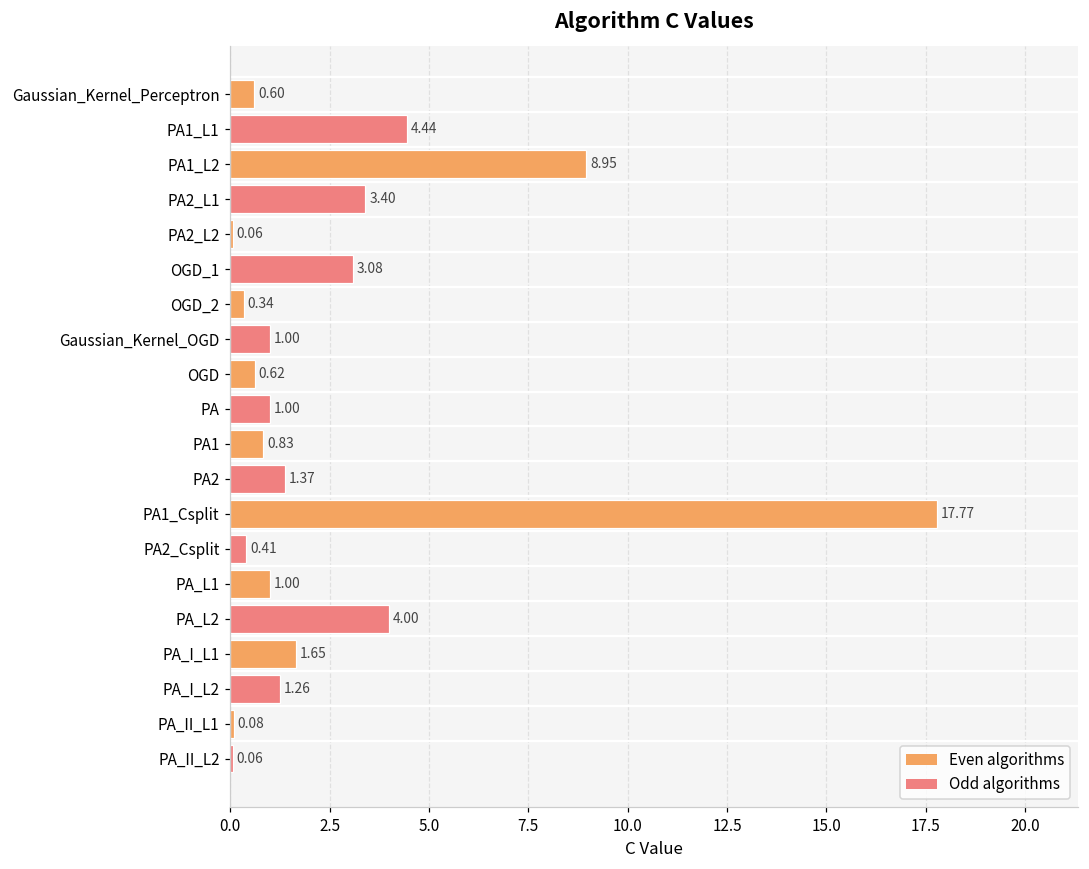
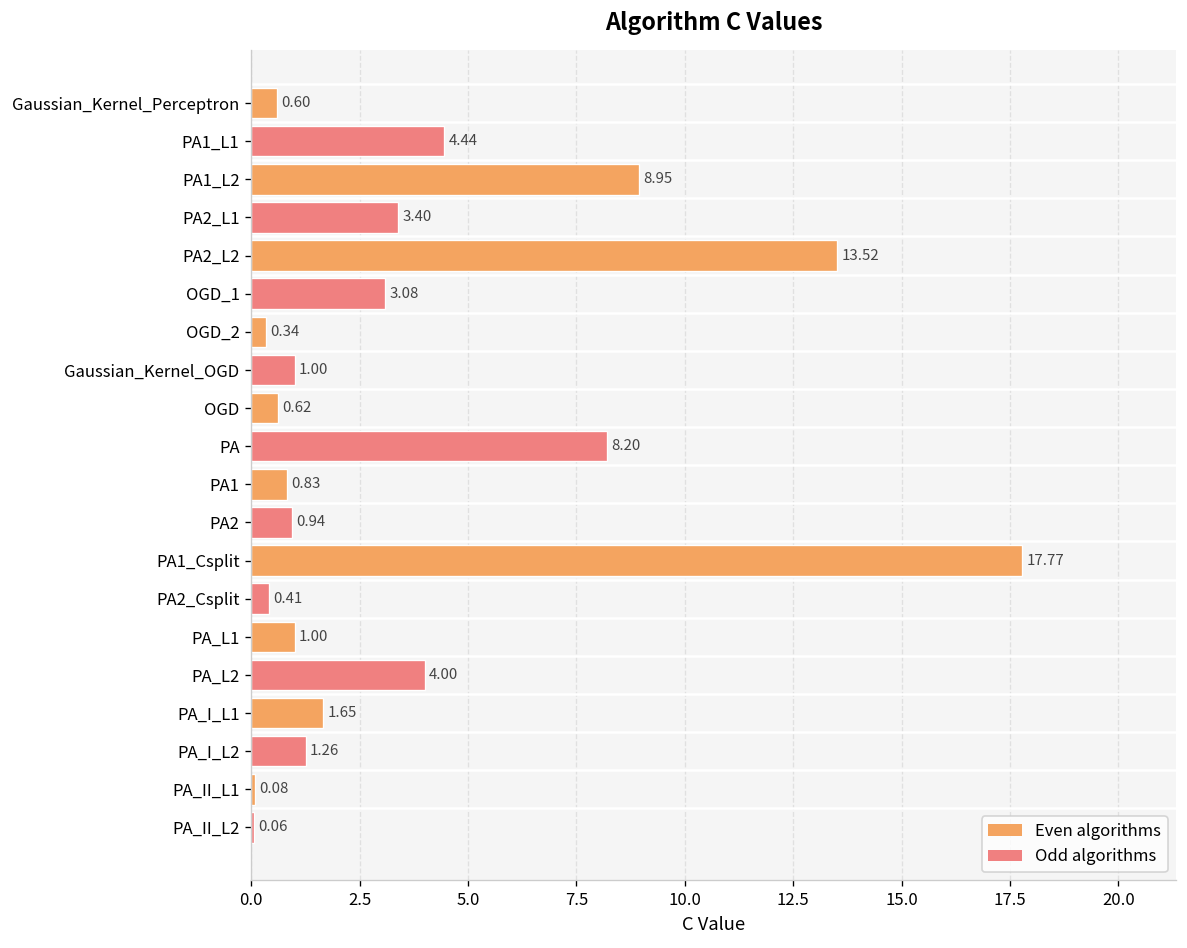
PA2_L2: 0.06 -> 13.52
PA: 1.00 -> 8.20
PA2: 1.37 -> 0.94
